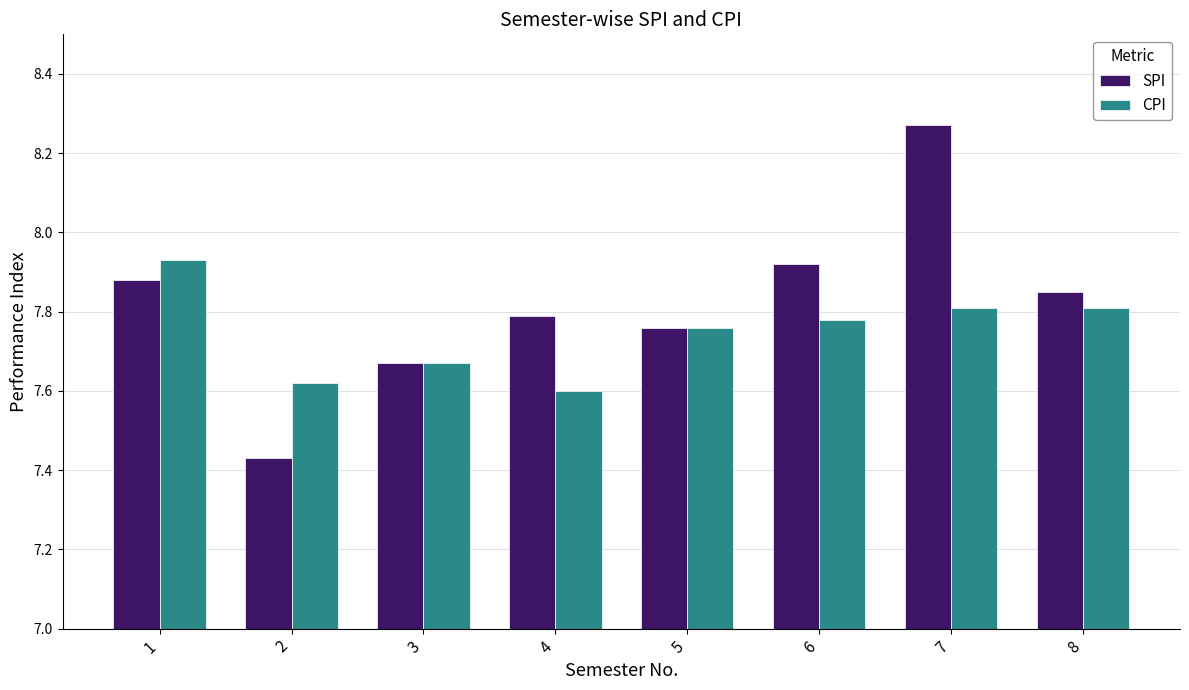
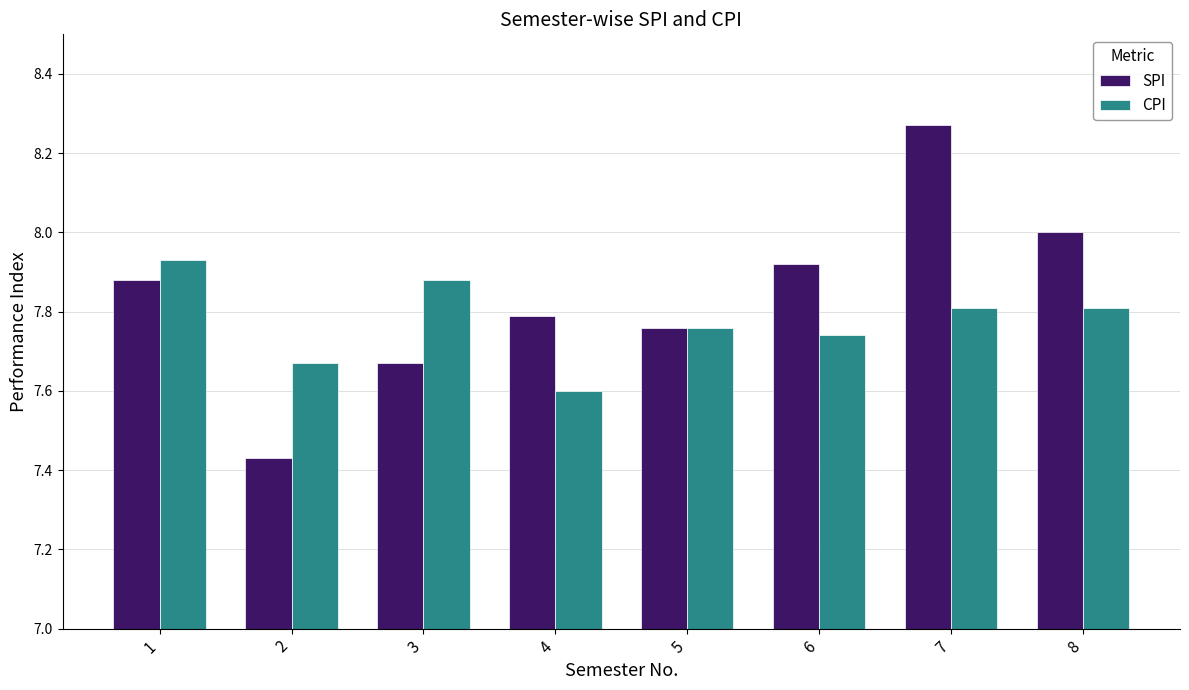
CPI, 2: 7.62 -> 7.67
CPI, 3: 7.67 -> 7.88
CPI, 6: 7.78 -> 7.74
SPI, 8: 7.85 -> 8.00
